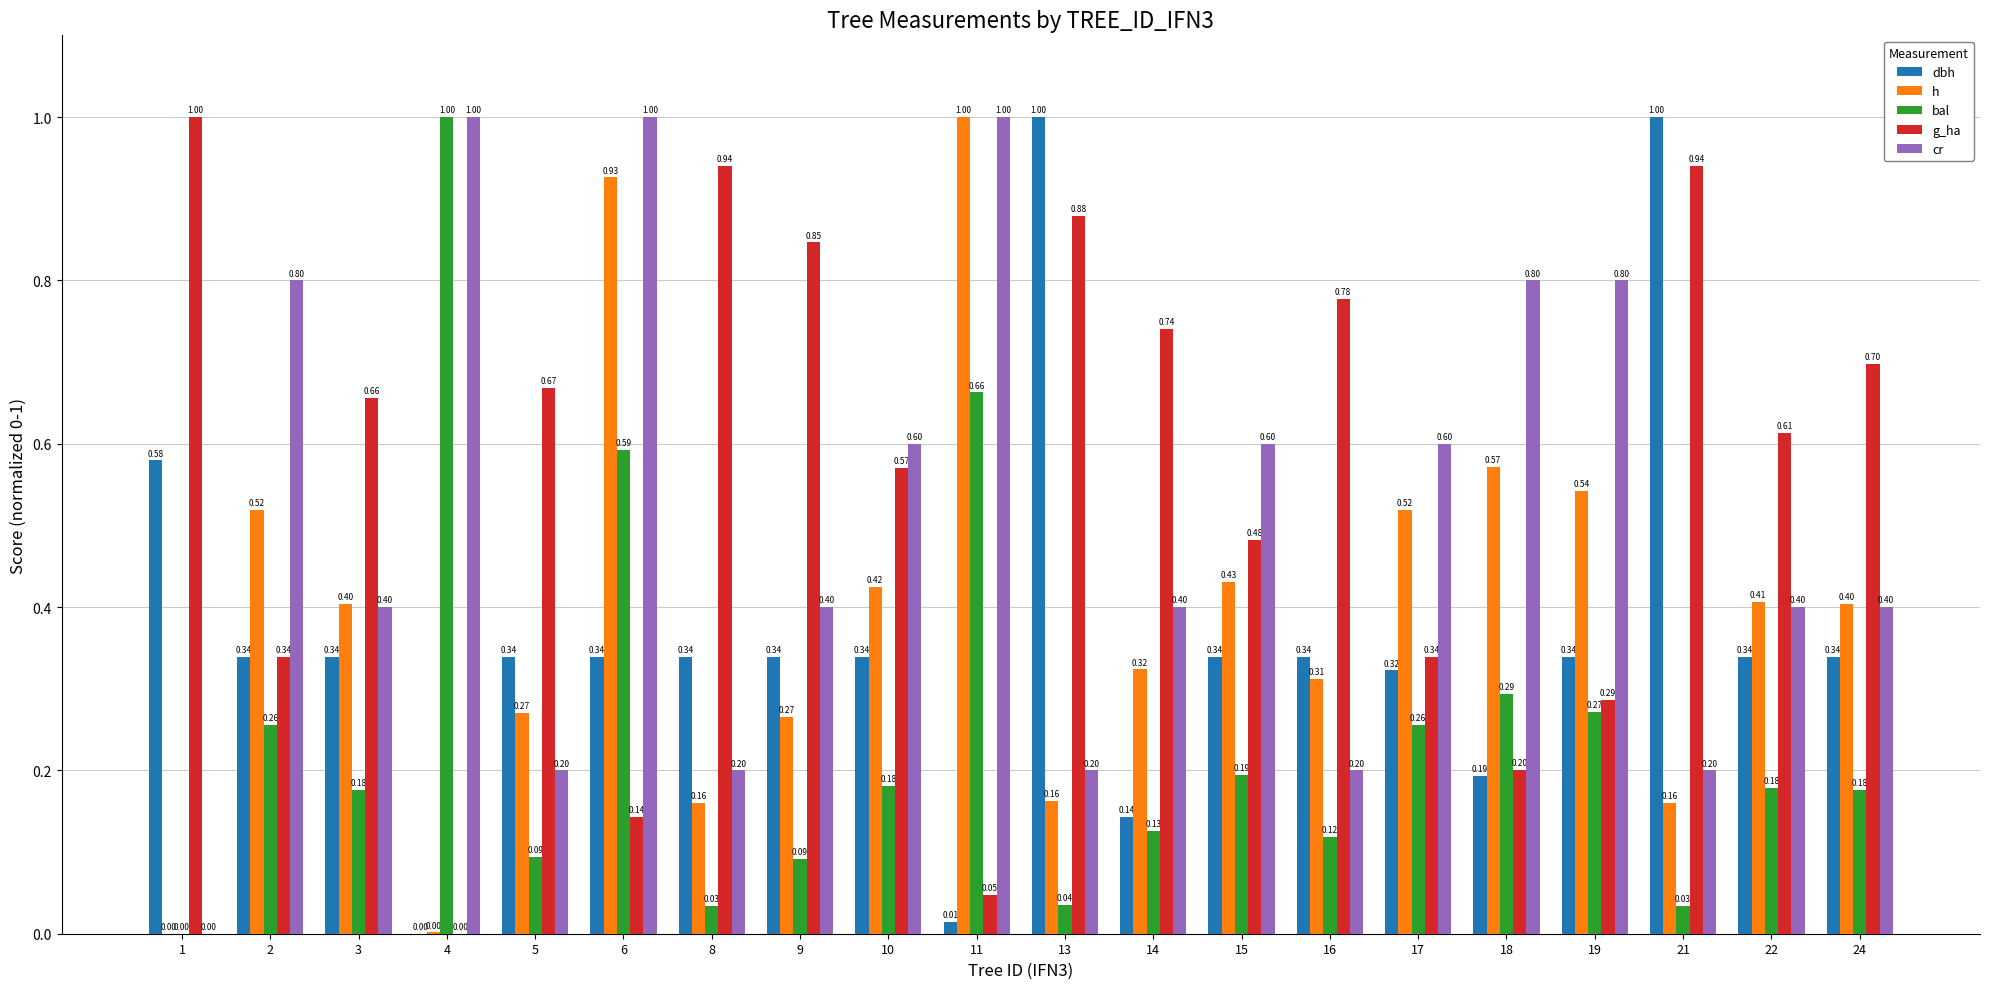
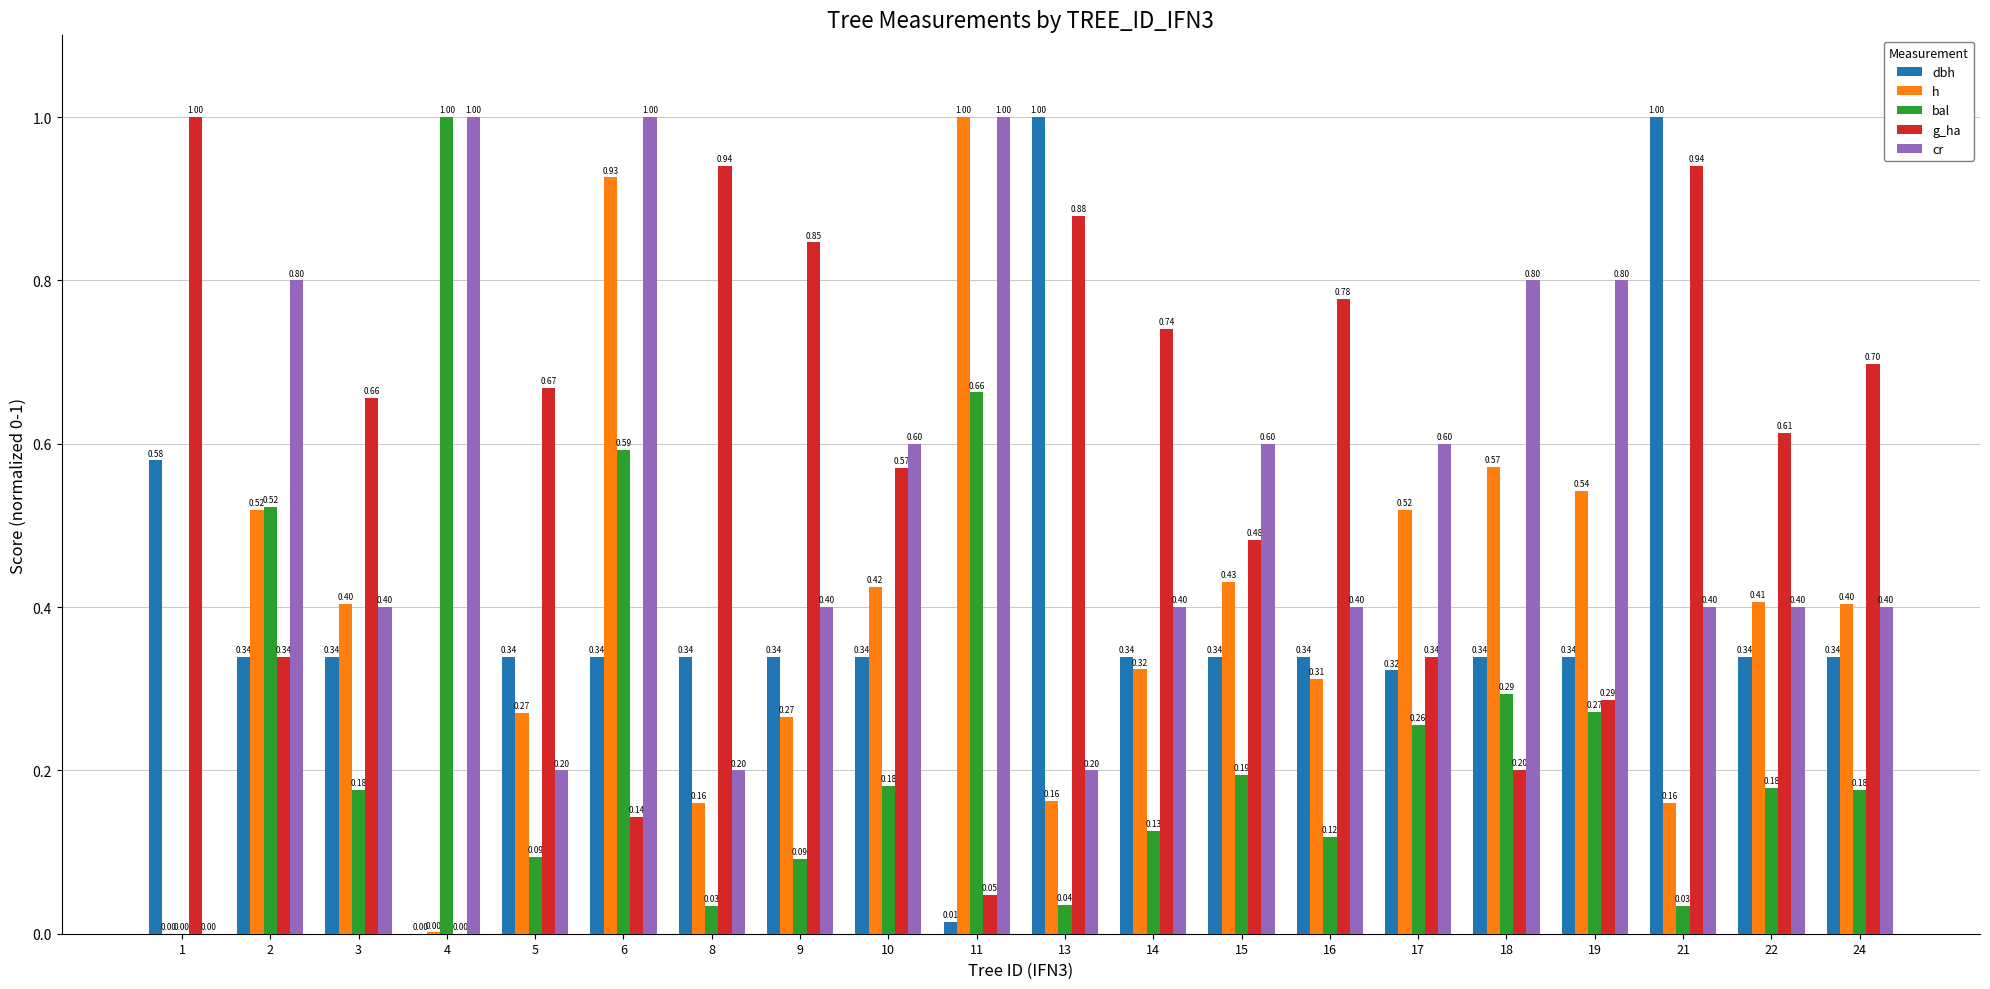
bal, 2: 0.26 -> 0.52
dbh, 14: 0.14 -> 0.34
cr, 16: 0.20 -> 0.40
dbh, 18: 0.19 -> 0.34
cr, 21: 0.20 -> 0.40
